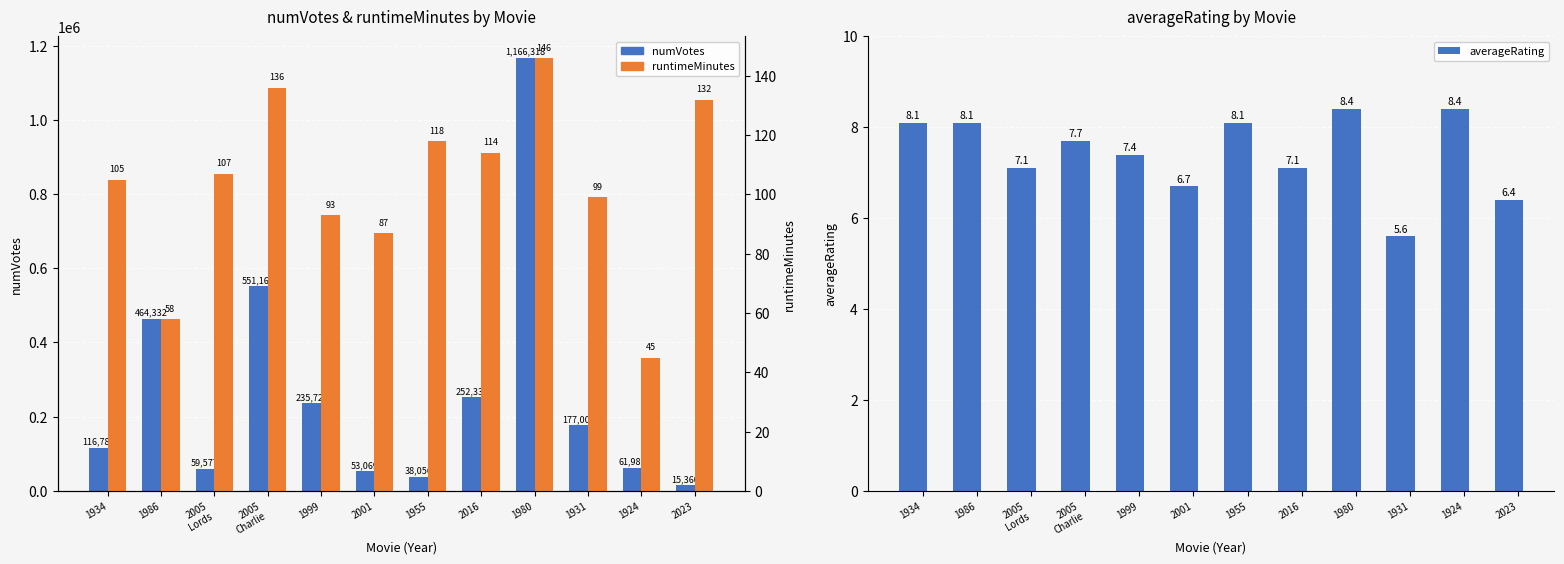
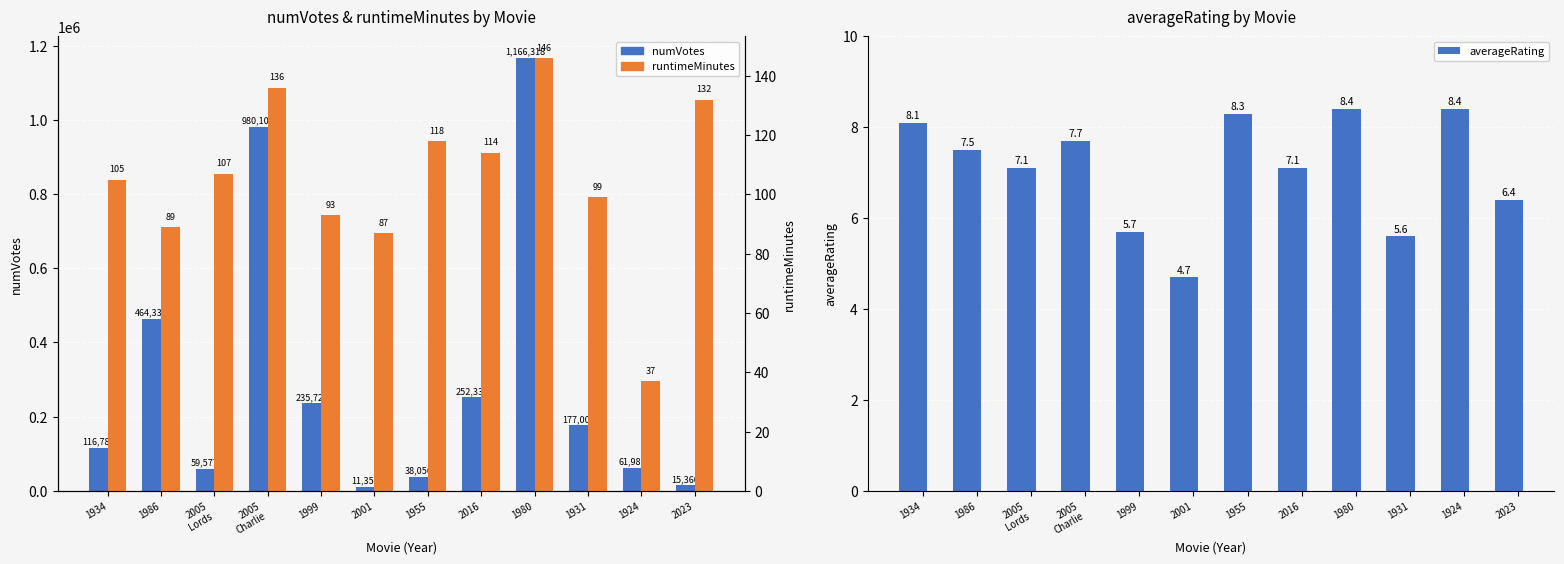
numVotes & runtimeMinutes by Movie, numVotes, 2005 Charlie: 551,163 -> 980,103
numVotes & runtimeMinutes by Movie, numVotes, 2001: 53,069 -> 11,355
averageRating by Movie, 1986: 8.1 -> 7.5
averageRating by Movie, 1999: 7.4 -> 5.7
averageRating by Movie, 2001: 6.7 -> 4.7
averageRating by Movie, 1955: 8.1 -> 8.3
numVotes & runtimeMinutes by Movie, runtimeMinutes, 1986: 58 -> 89
numVotes & runtimeMinutes by Movie, runtimeMinutes, 1924: 45 -> 37
